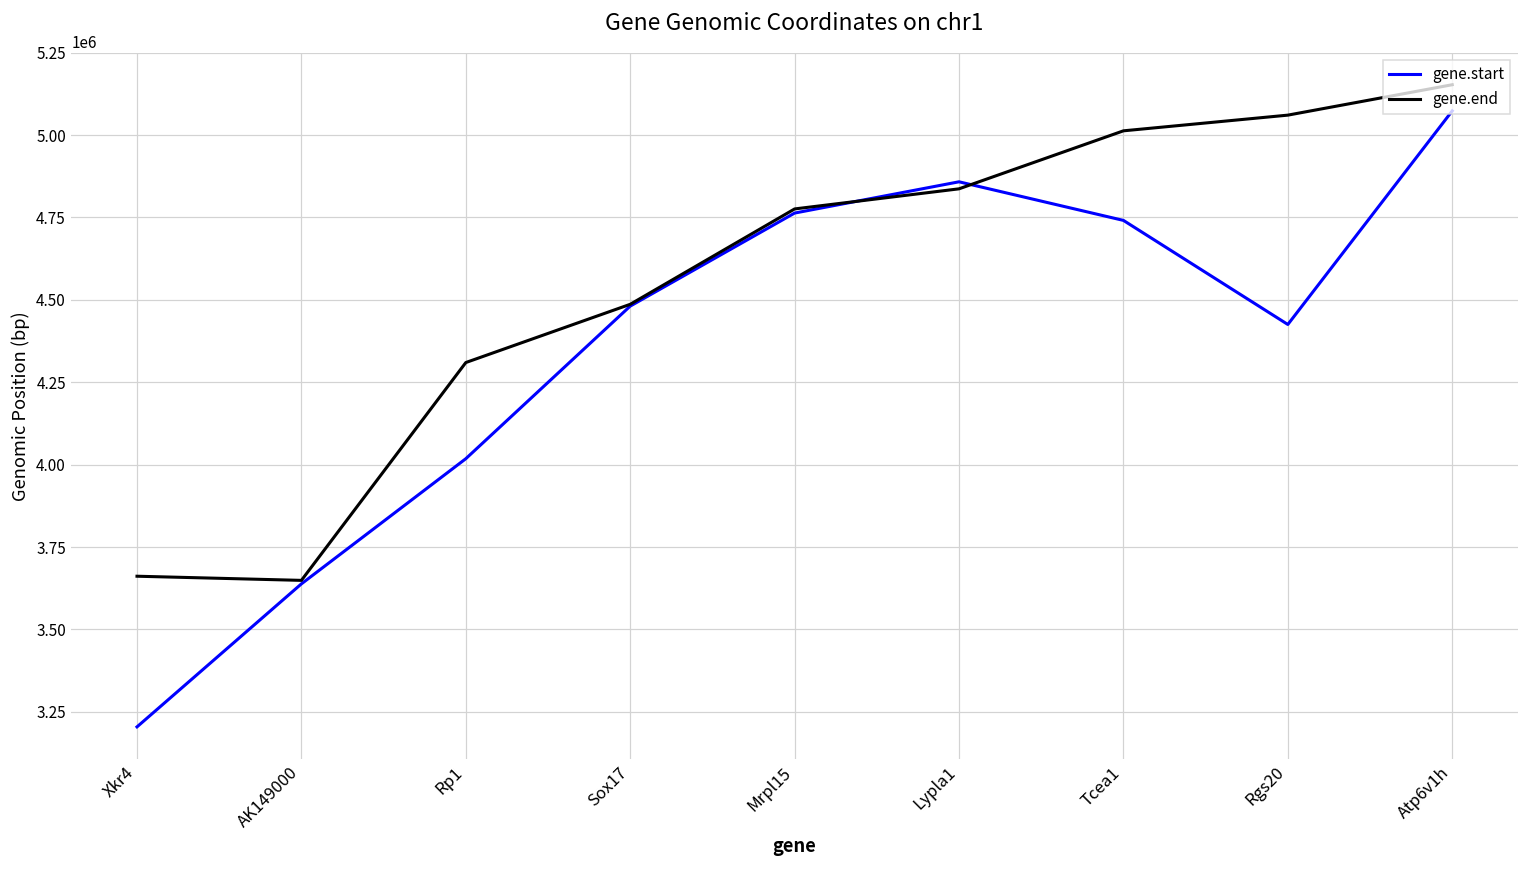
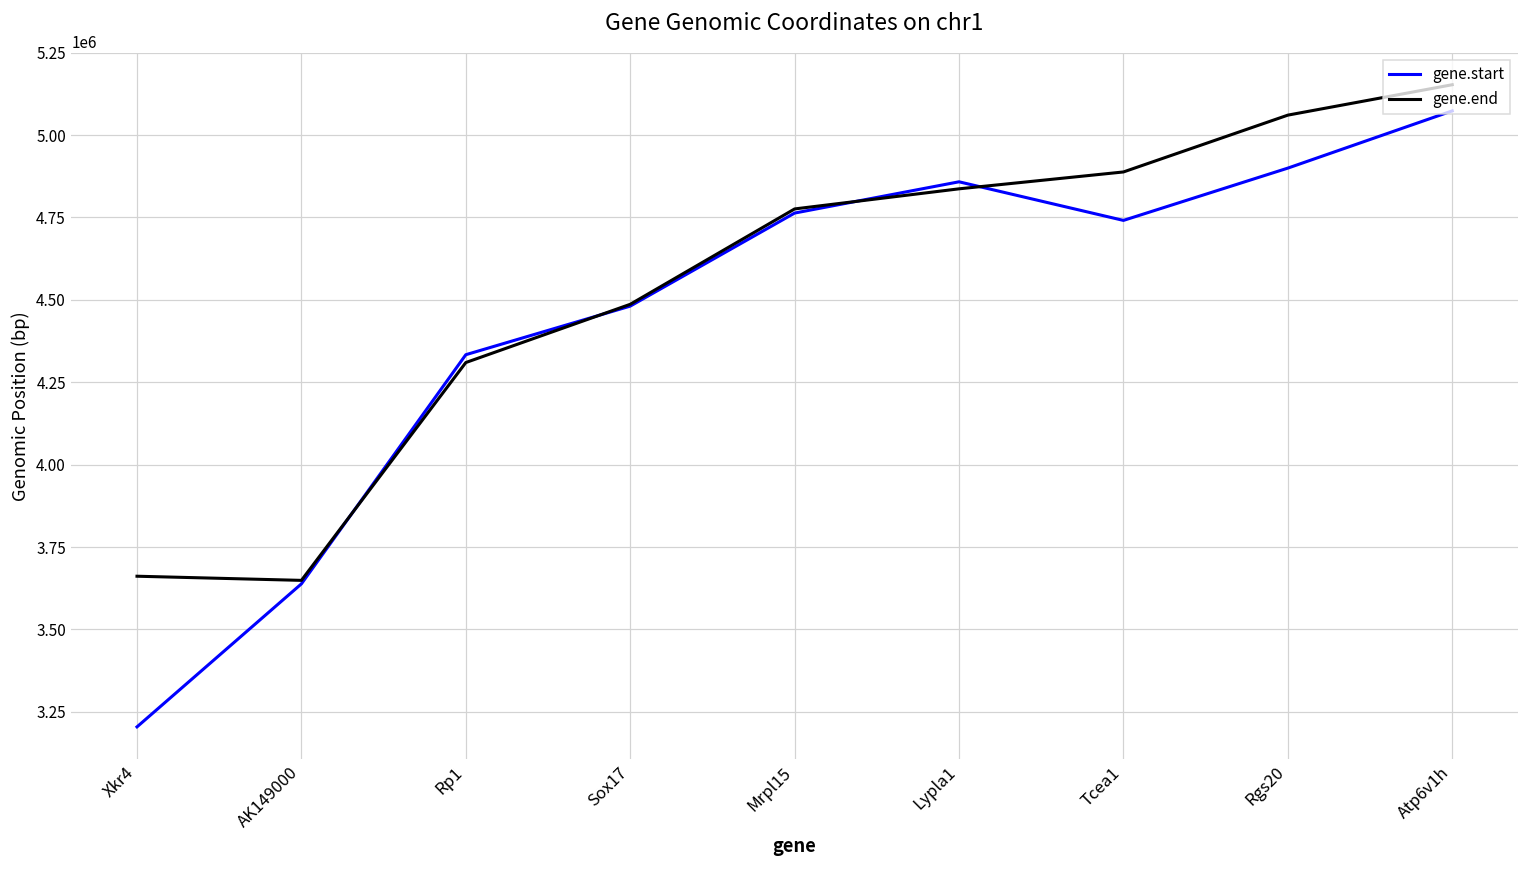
gene.start, Rp1: 4020000 -> 4330000
gene.end, Tcea1: 5010000 -> 4890000
gene.start, Rgs20: 4430000 -> 4900000
